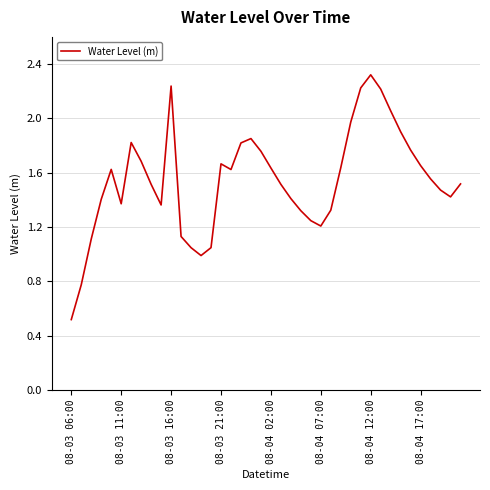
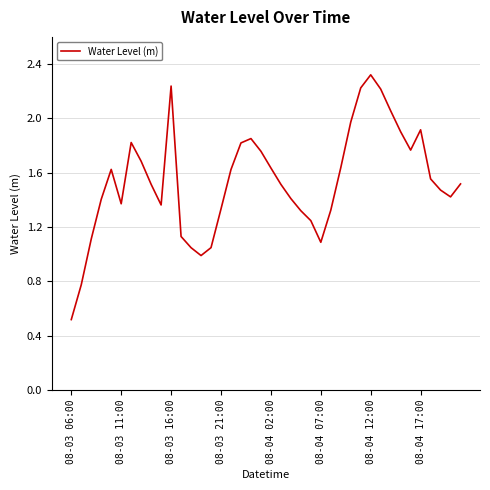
08-03 21:00: 1.67 -> 1.33
08-04 07:00: 1.21 -> 1.09
08-04 17:00: 1.65 -> 1.92
